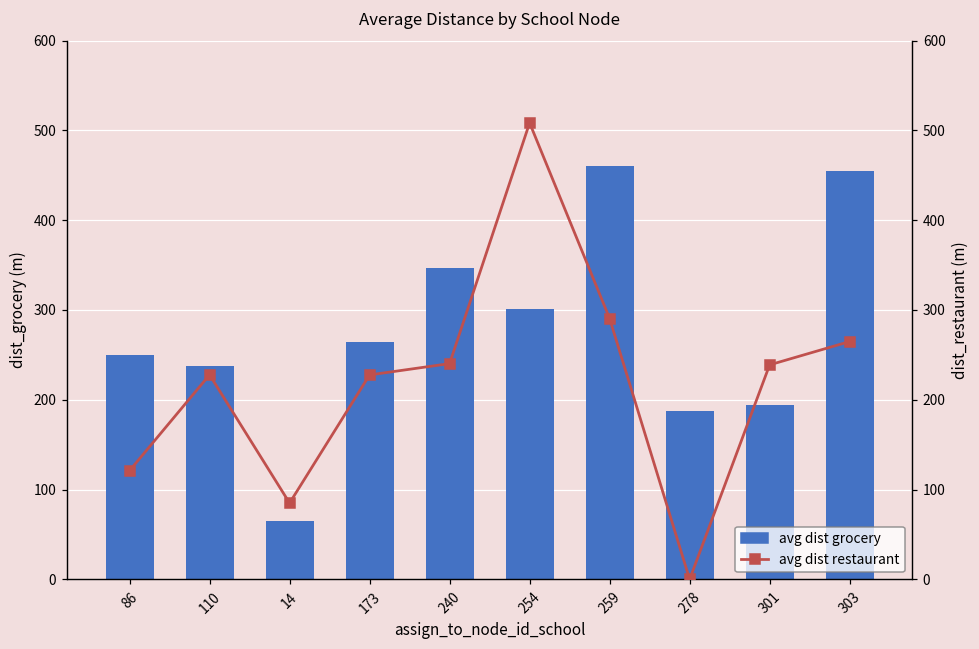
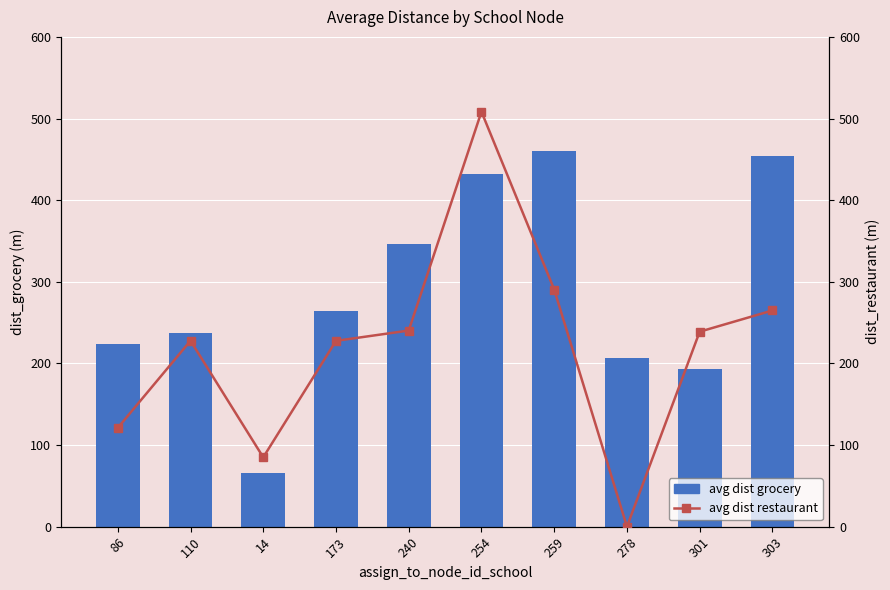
avg dist grocery, 86: 250 -> 220
avg dist grocery, 254: 300 -> 430
avg dist grocery, 278: 190 -> 210
